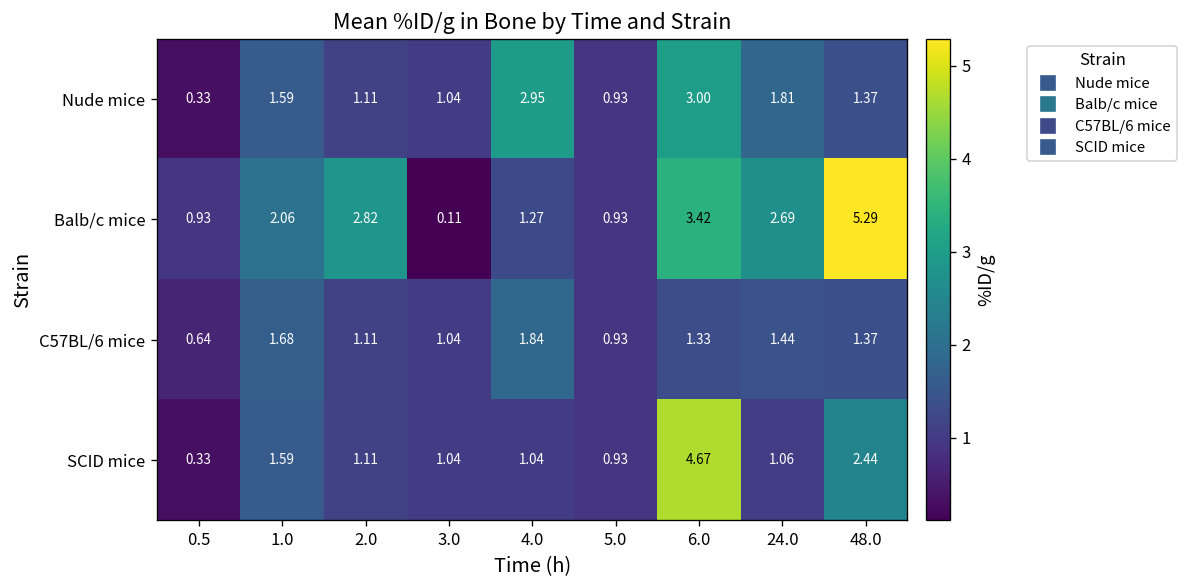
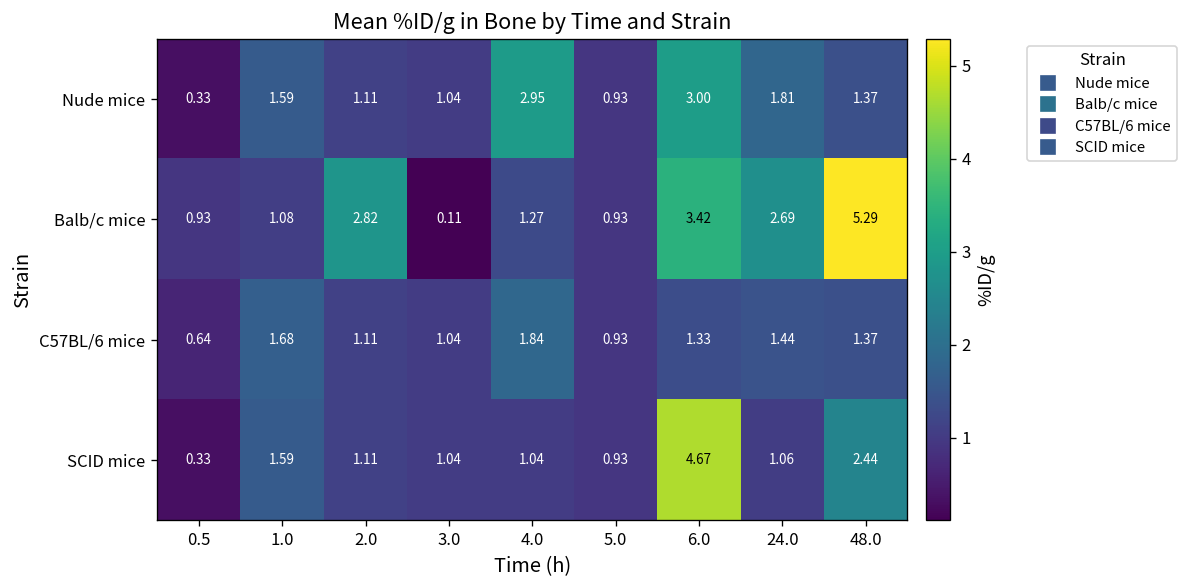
Balb/c mice, 1.0: 2.06 -> 1.08
